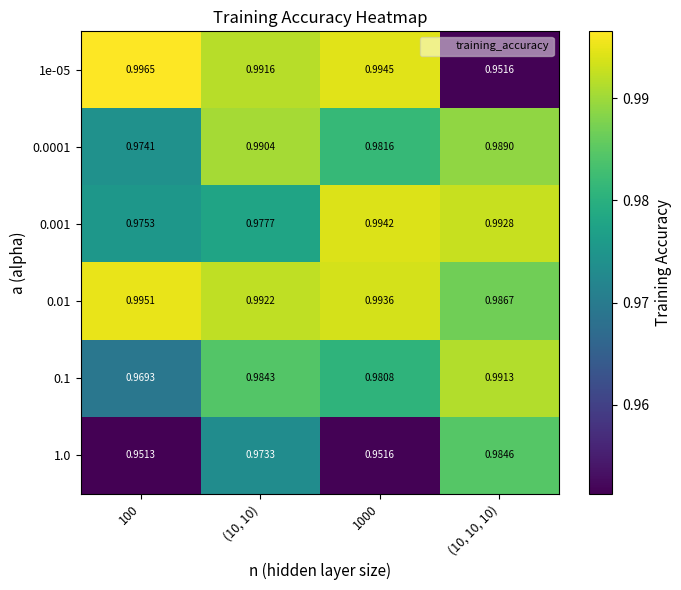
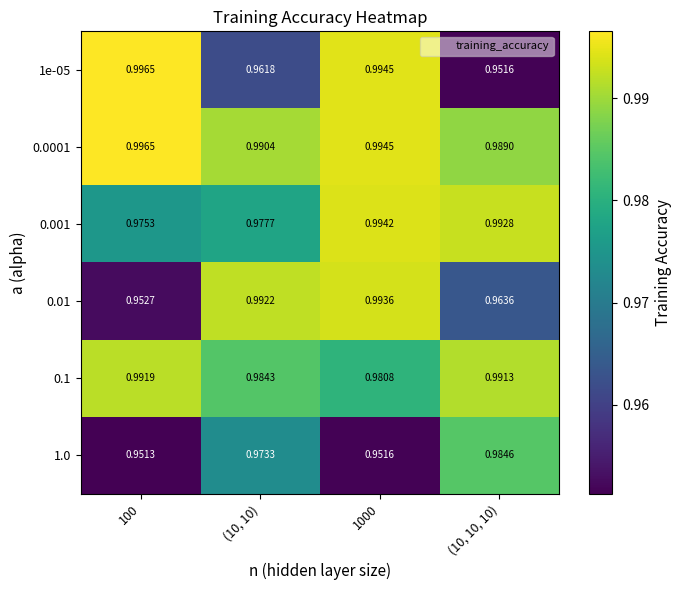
1e-05, (10, 10): 0.9916 -> 0.9618
0.0001, 100: 0.9741 -> 0.9965
0.0001, 1000: 0.9816 -> 0.9945
0.01, 100: 0.9951 -> 0.9527
0.01, (10, 10, 10): 0.9867 -> 0.9636
0.1, 100: 0.9693 -> 0.9919
